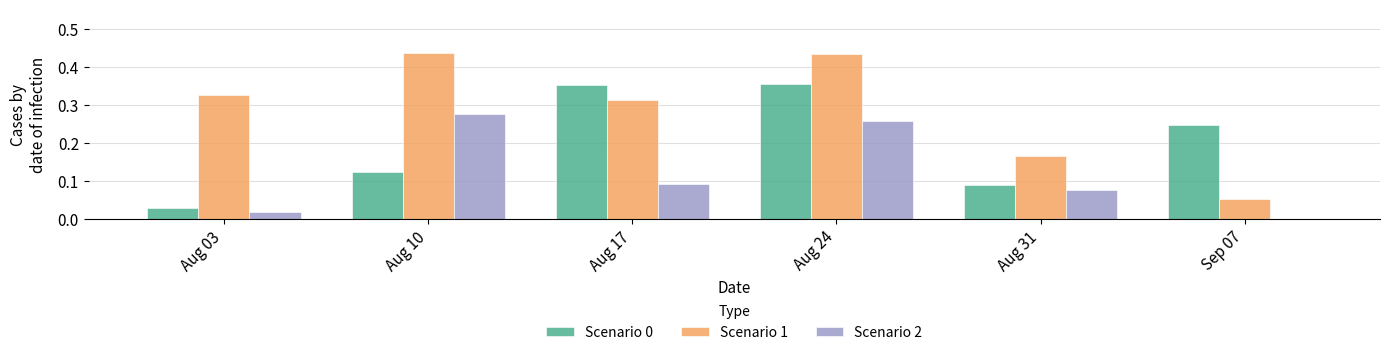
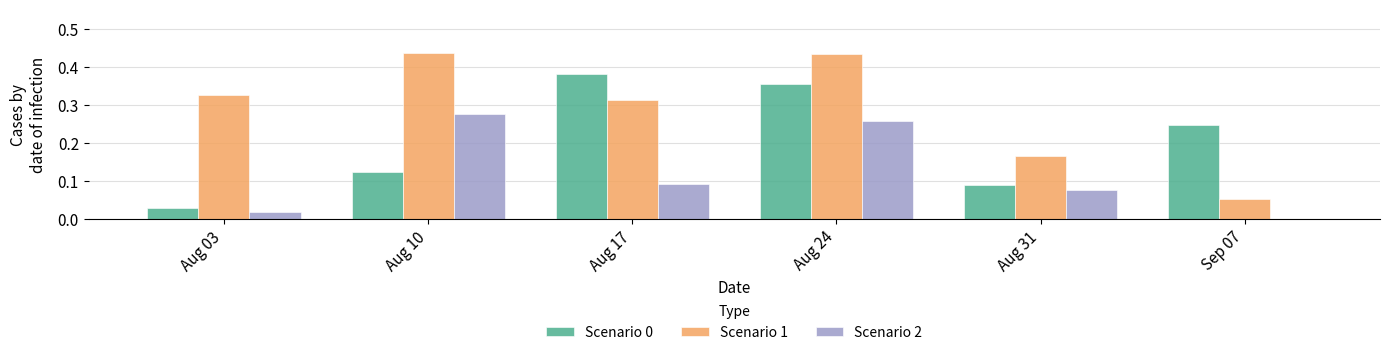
Scenario 0, Aug 17: 0.35 -> 0.38
